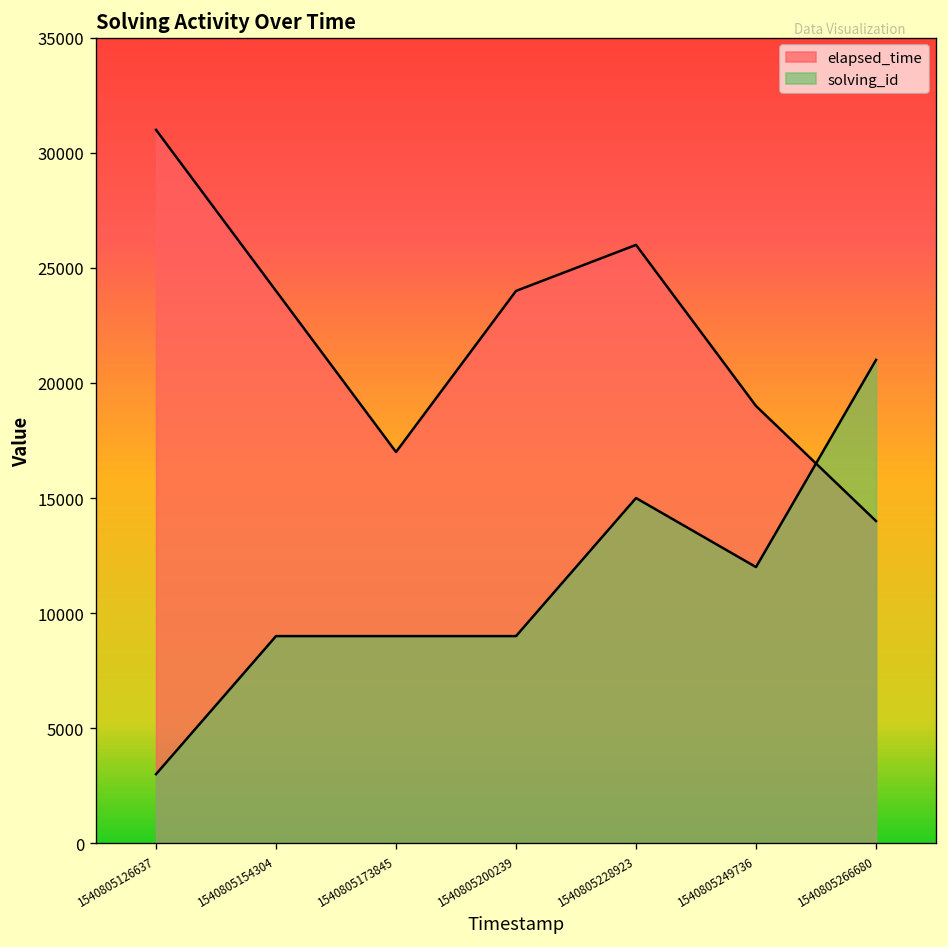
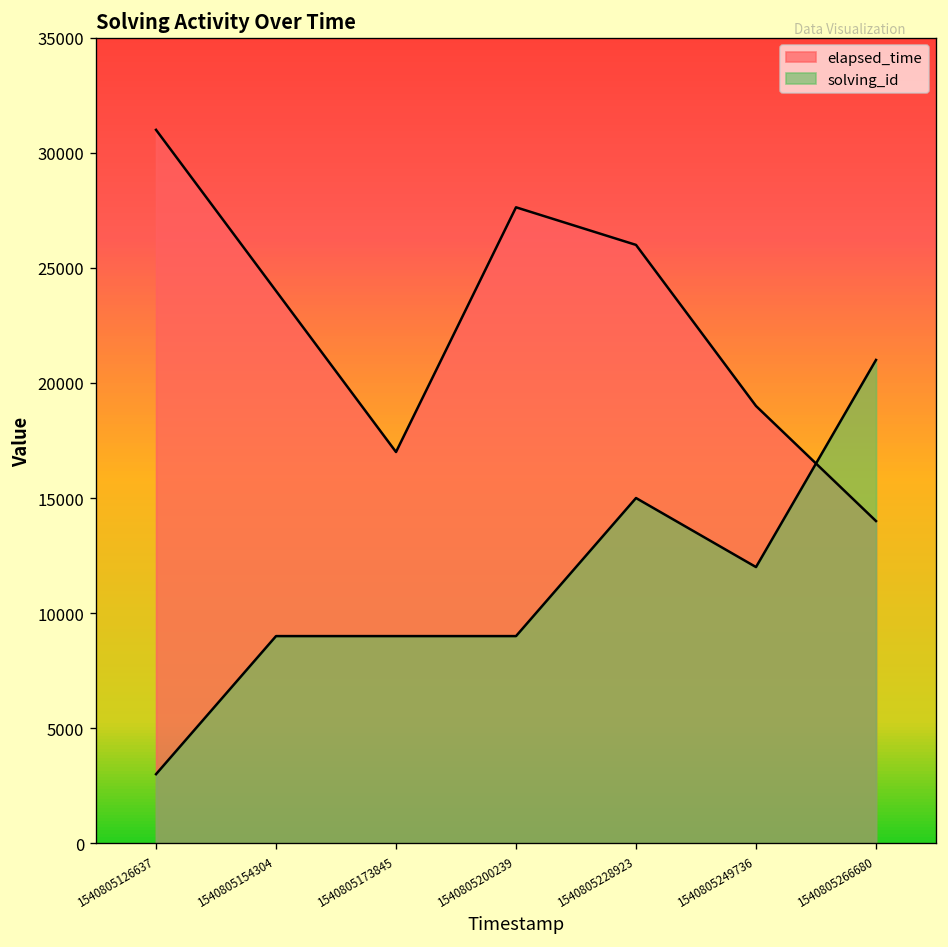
elapsed_time, 1540805200239: 24000 -> 27600
